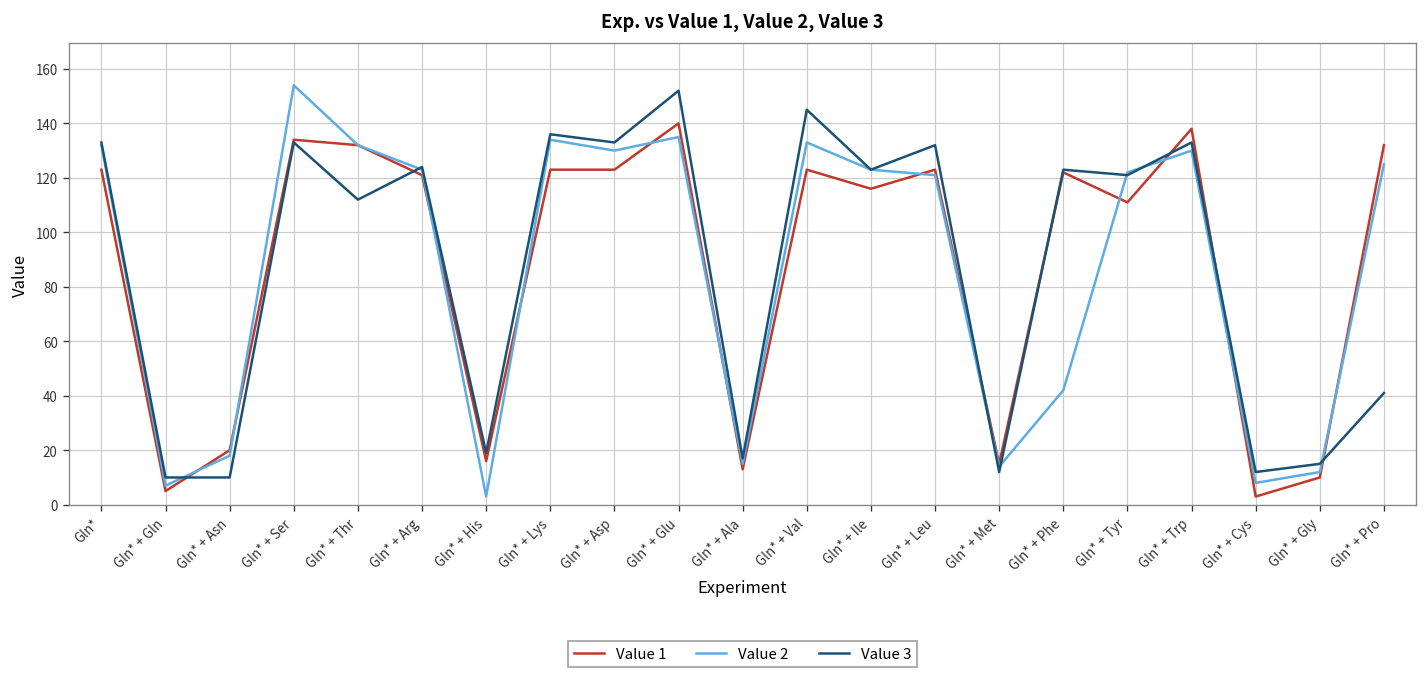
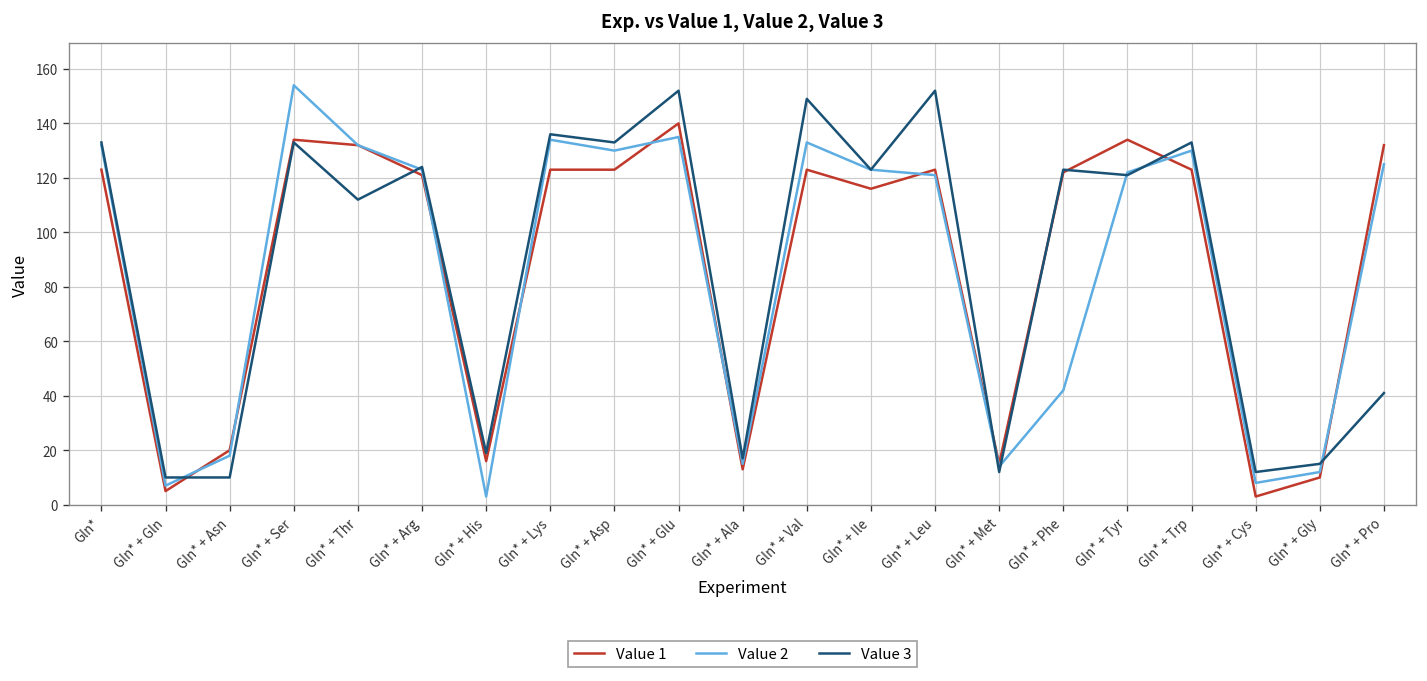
Value 3, Gln* + Val: 145 -> 149
Value 3, Gln* + Leu: 132 -> 152
Value 1, Gln* + Tyr: 111 -> 134
Value 1, Gln* + Trp: 138 -> 123
